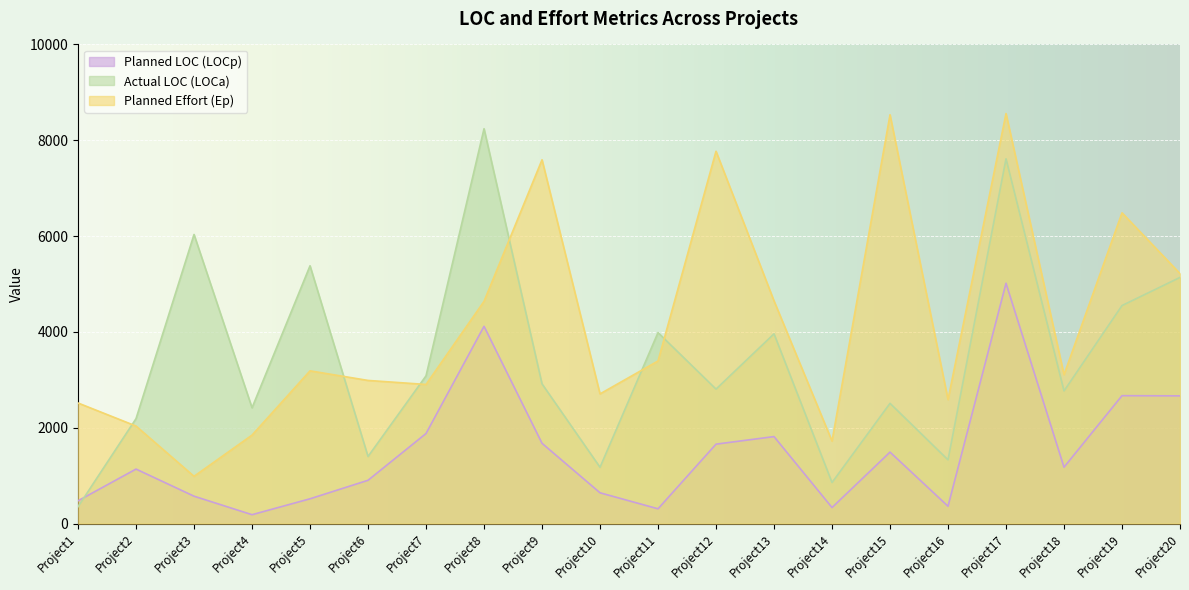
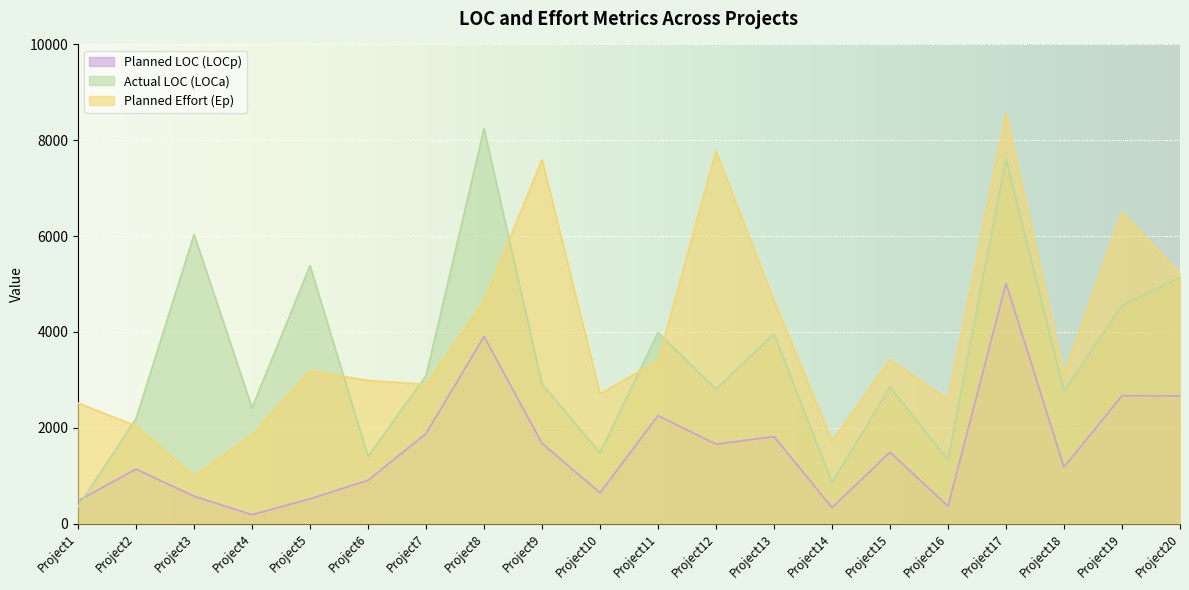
Planned LOC (LOCp), Project8: 4100 -> 3900
Actual LOC (LOCa), Project10: 1200 -> 1500
Planned LOC (LOCp), Project11: 300 -> 2300
Actual LOC (LOCa), Project15: 2500 -> 2800
Planned Effort (Ep), Project15: 8500 -> 3400
